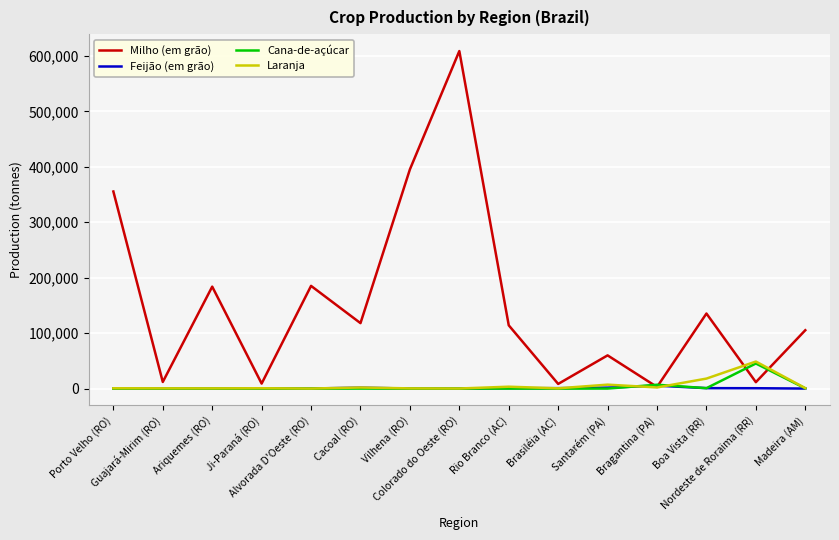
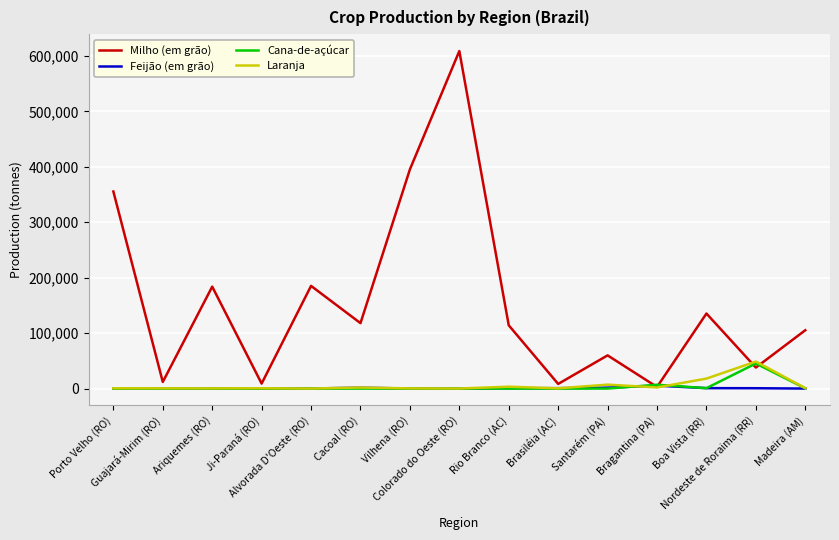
Milho (em grão), Nordeste de Roraima (RR): 10,000 -> 40,000
